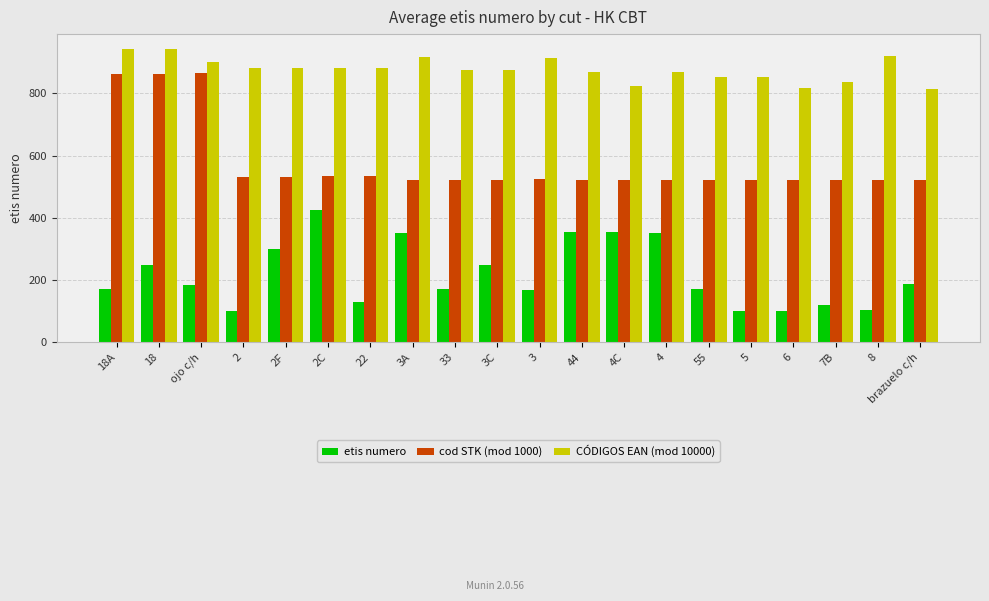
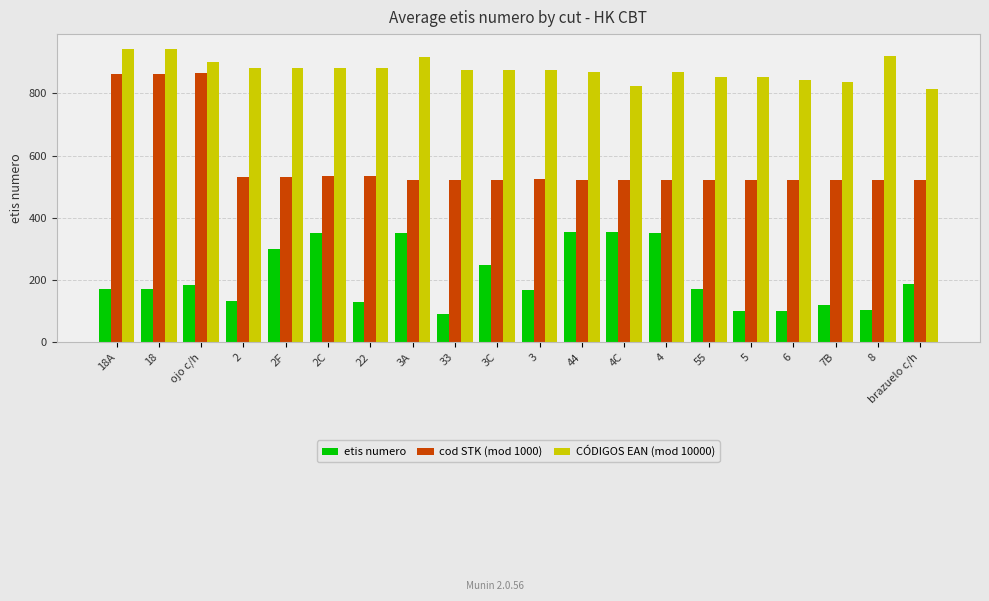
etis numero, 18: 250 -> 170
etis numero, 2: 100 -> 130
etis numero, 2C: 430 -> 350
etis numero, 33: 170 -> 90
CÓDIGOS EAN (mod 10000), 3: 910 -> 880
CÓDIGOS EAN (mod 10000), 6: 820 -> 840
